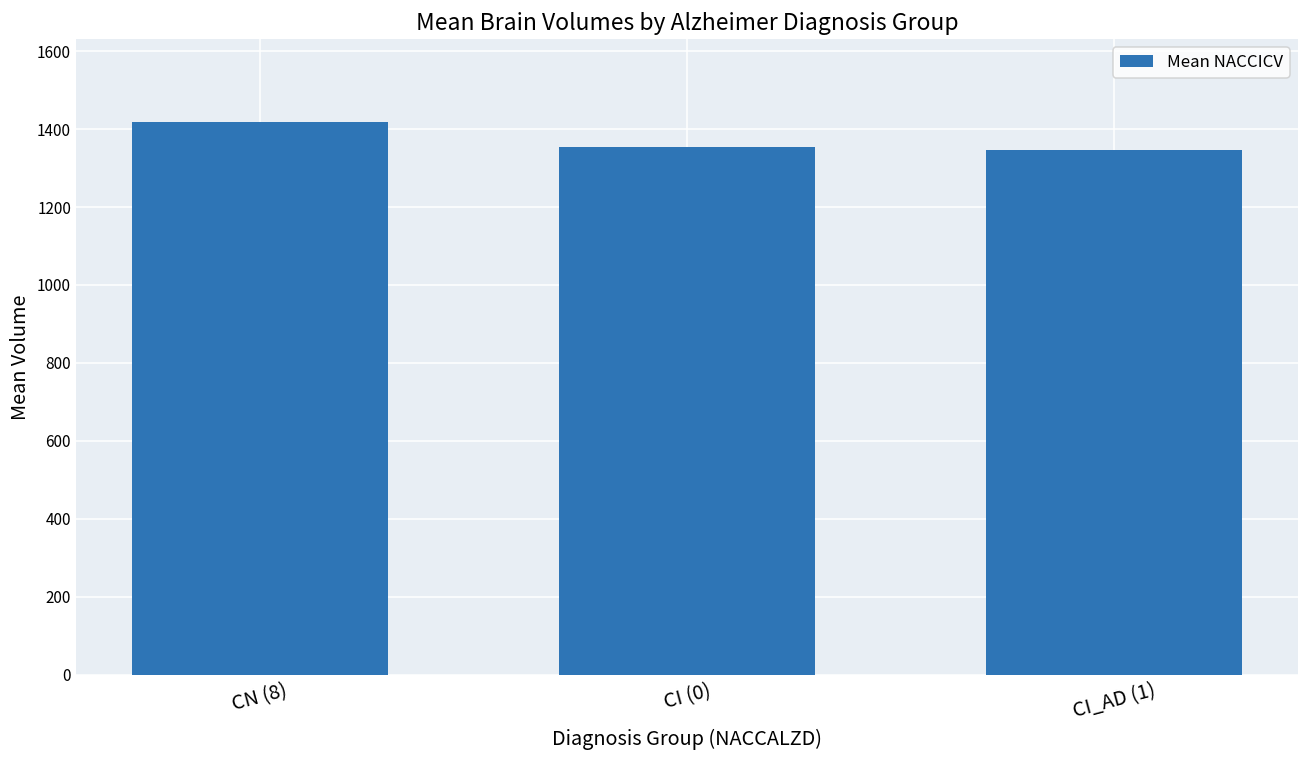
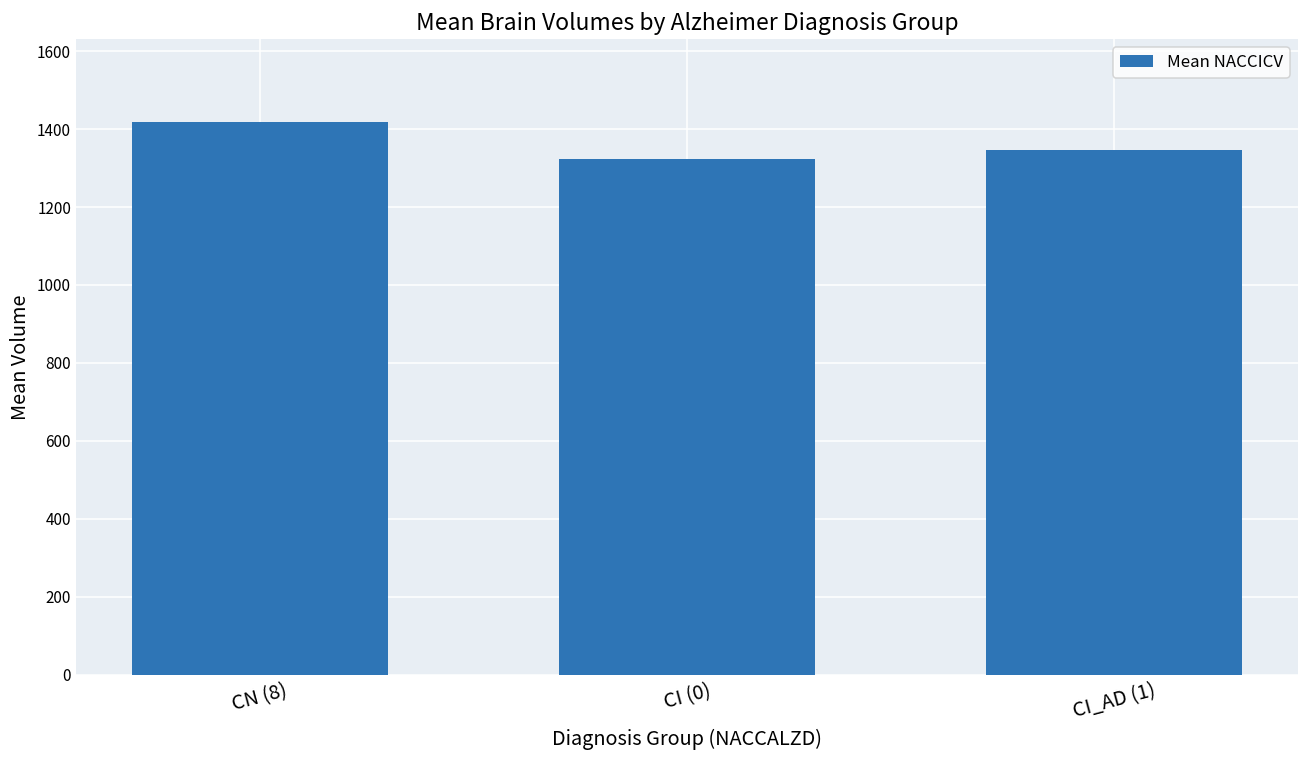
CI (0): 1350 -> 1320
